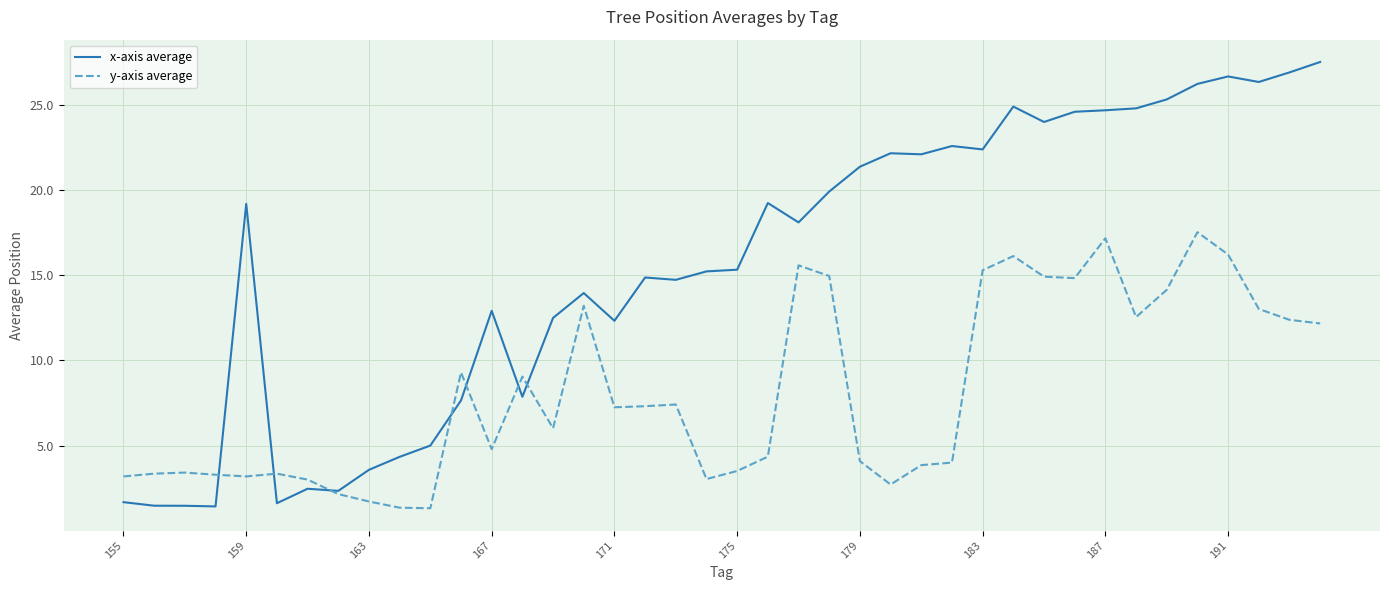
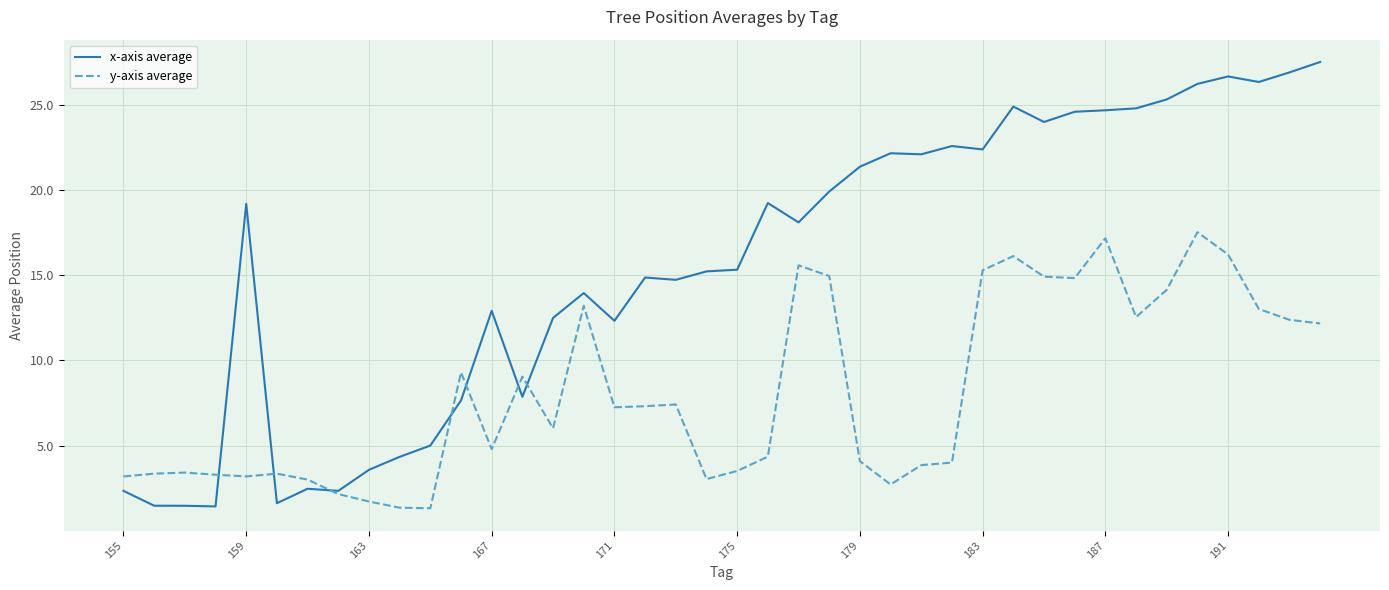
x-axis average, 155: 1.7 -> 2.3
